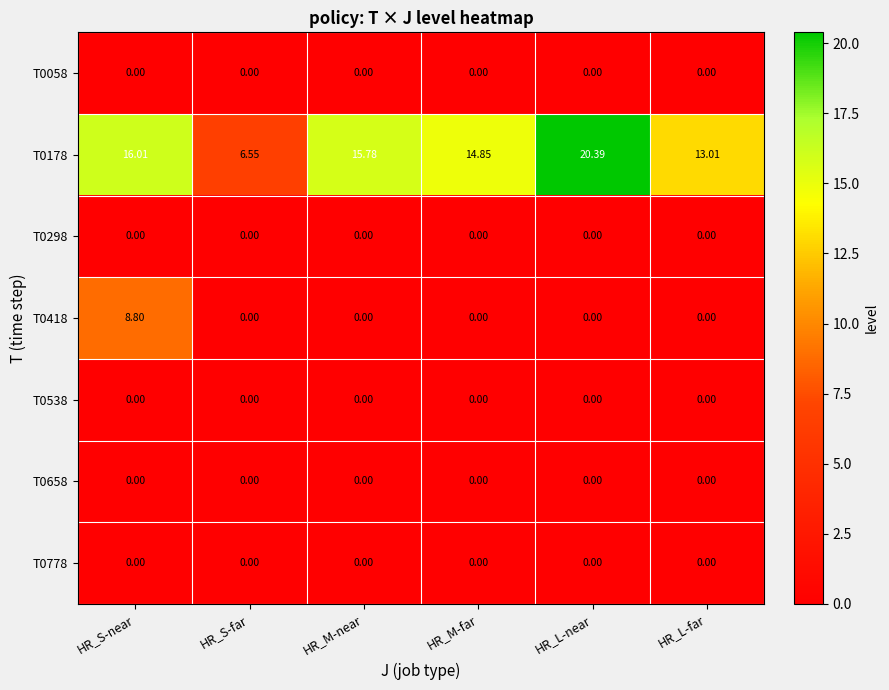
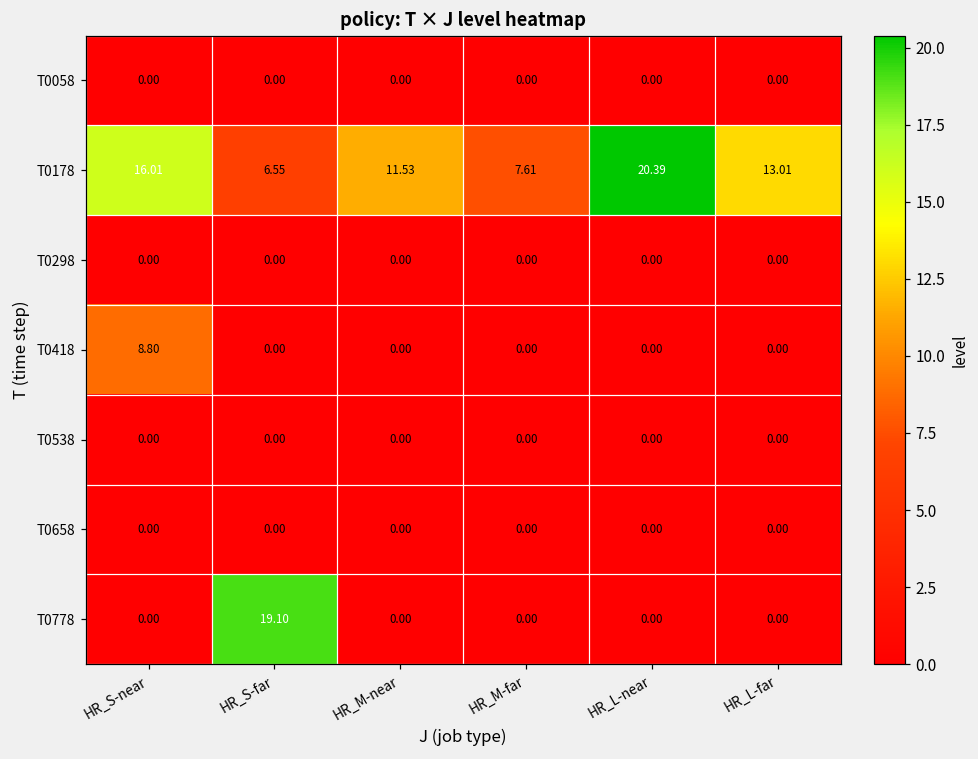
T0178, HR_M-near: 15.78 -> 11.53
T0178, HR_M-far: 14.85 -> 7.61
T0778, HR_S-far: 0.00 -> 19.10
